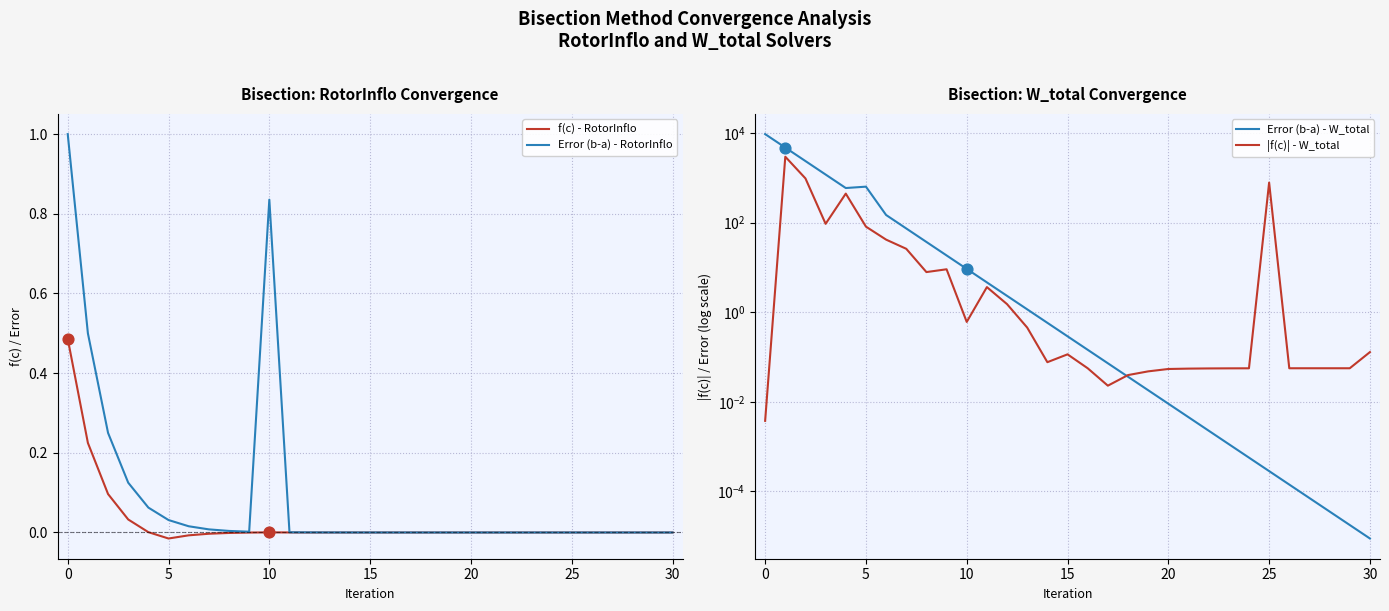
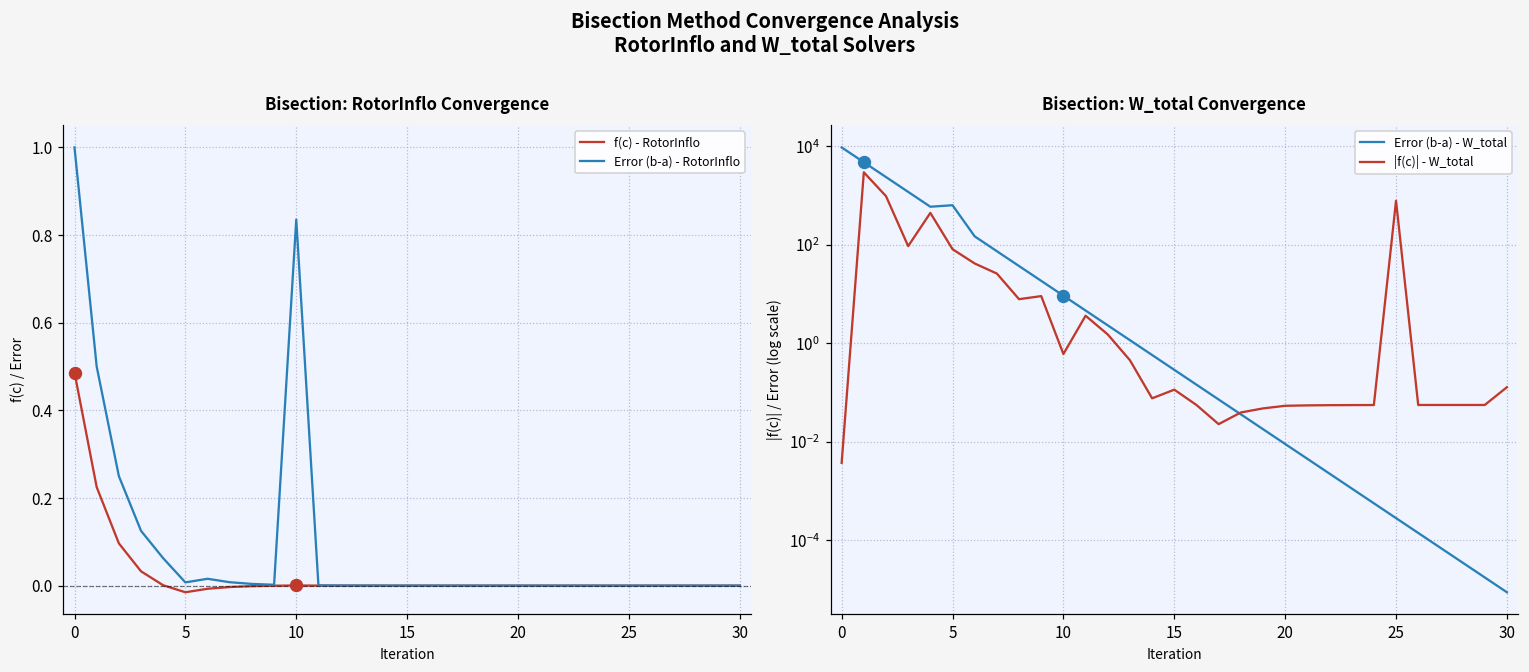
Bisection: RotorInflo Convergence, Error (b-a) - RotorInflo, 5: 0.03 -> 0.01
